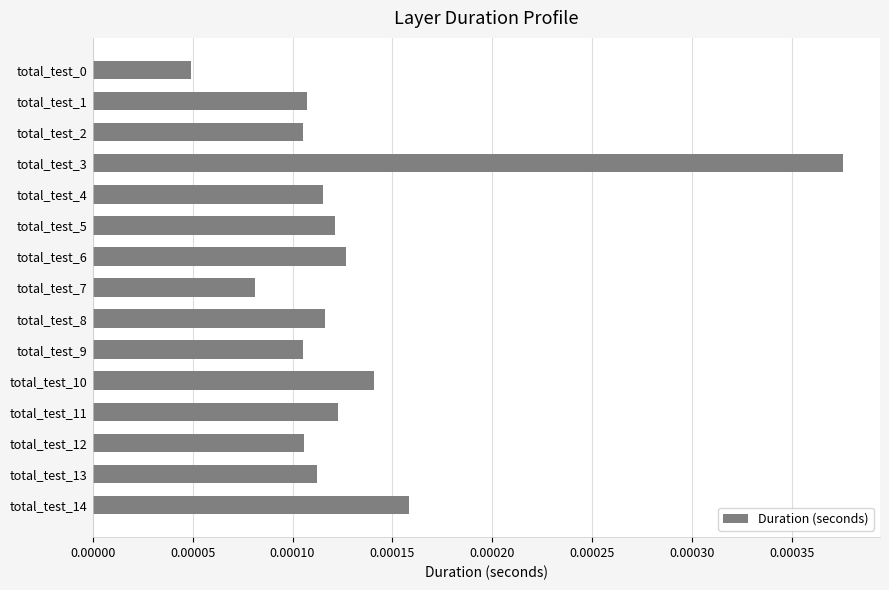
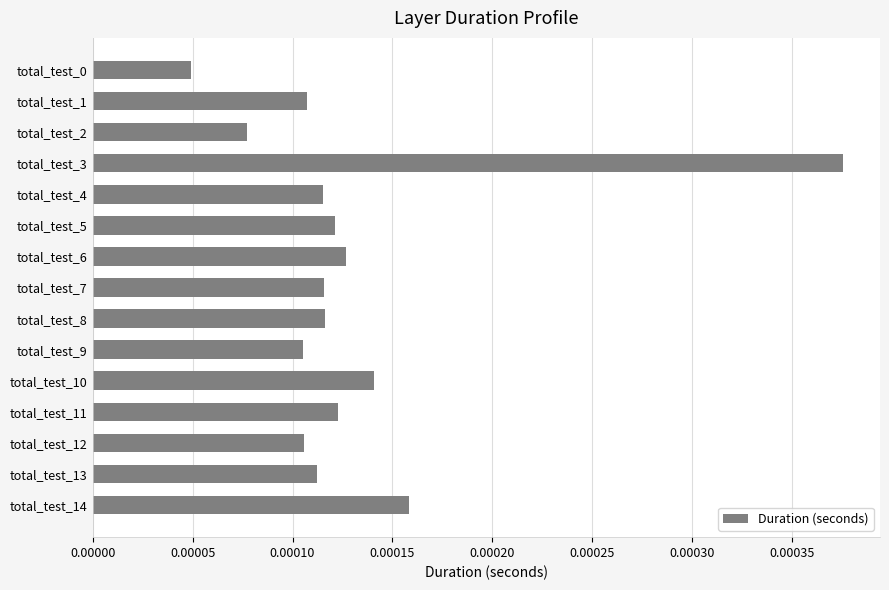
total_test_2: 0.000105 -> 0.000077
total_test_7: 0.000081 -> 0.000116
